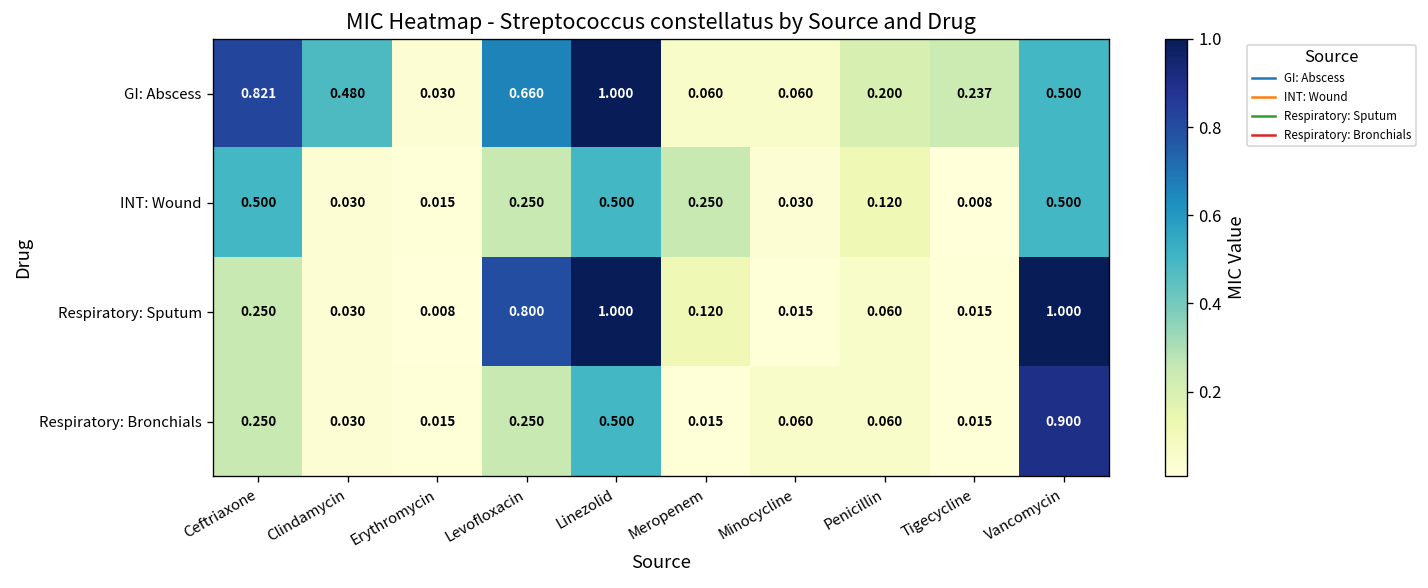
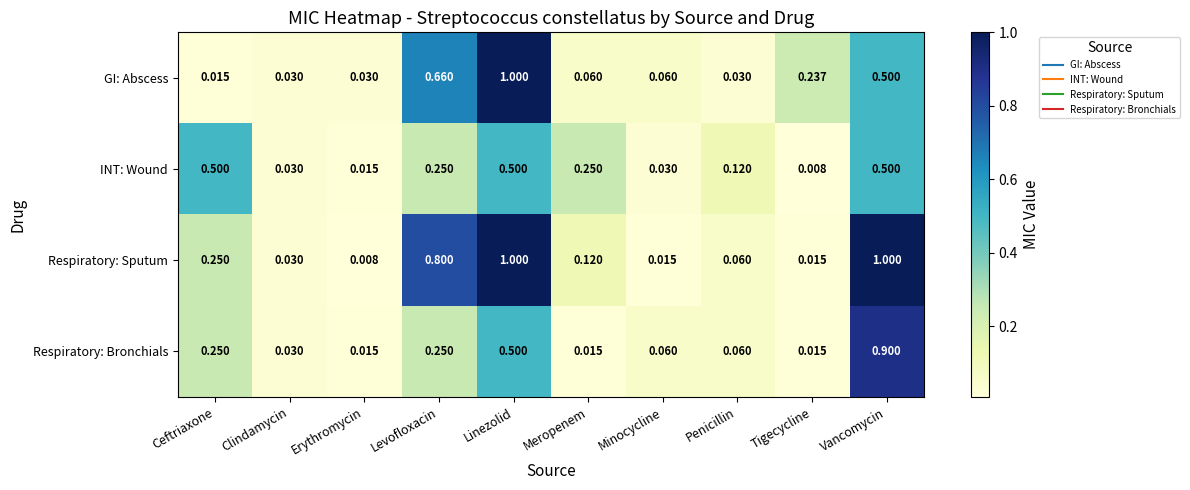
GI: Abscess, Ceftriaxone: 0.821 -> 0.015
GI: Abscess, Clindamycin: 0.480 -> 0.030
GI: Abscess, Penicillin: 0.200 -> 0.030
